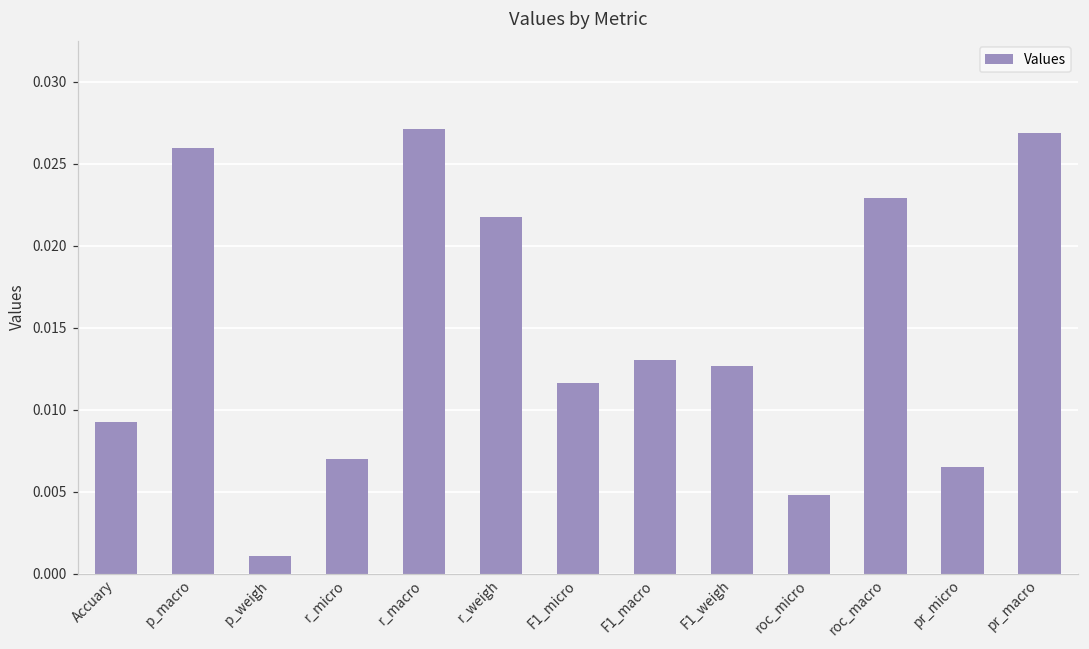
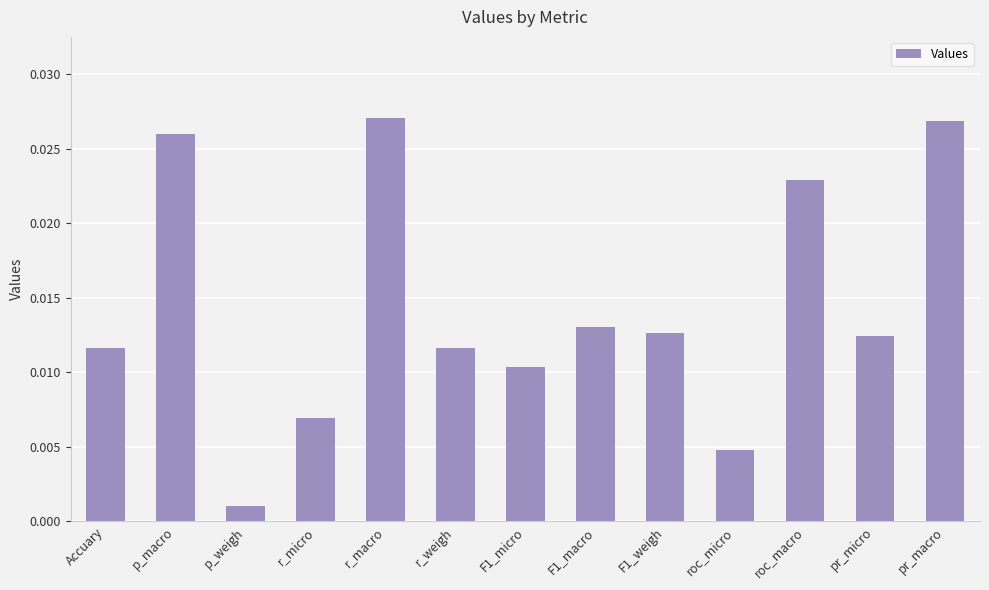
Accuary: 0.0093 -> 0.0116
r_weigh: 0.0217 -> 0.0116
F1_micro: 0.0116 -> 0.0104
pr_micro: 0.0065 -> 0.0124
